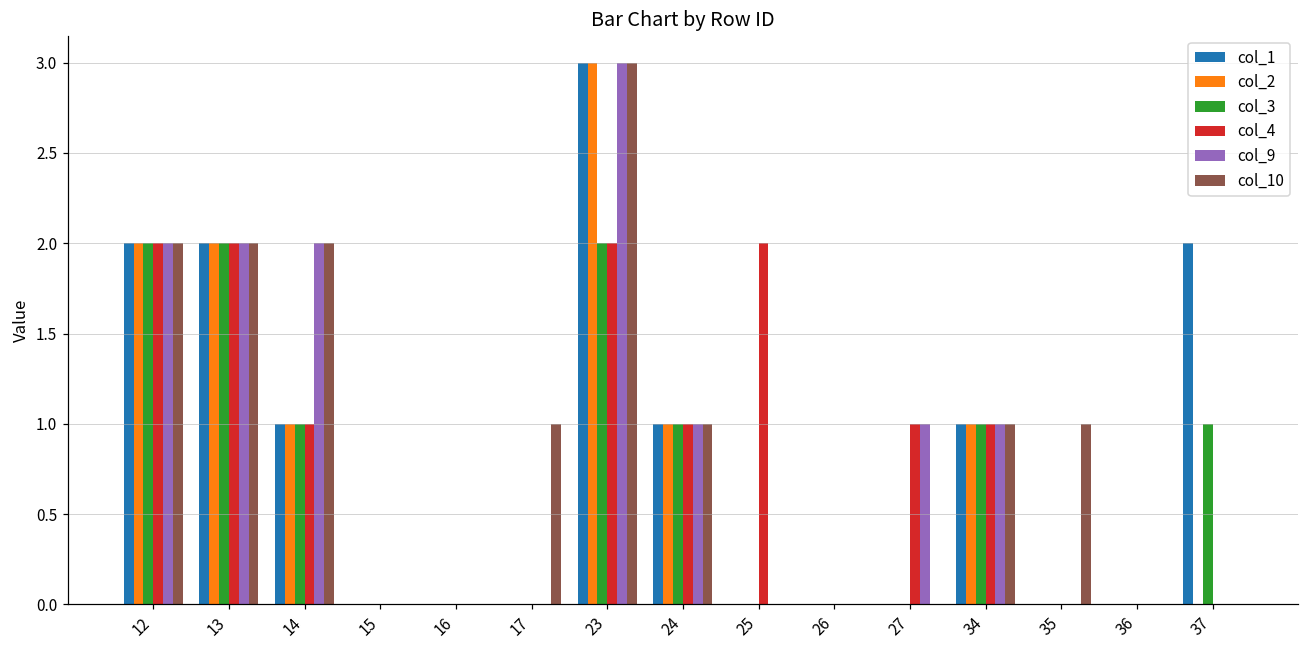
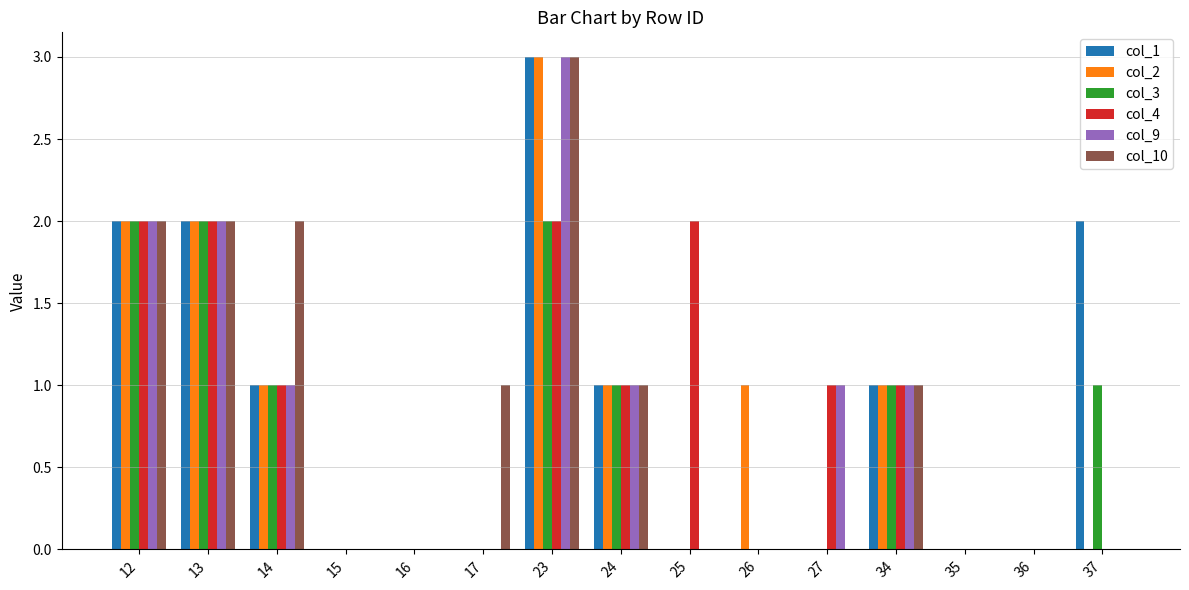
col_9, 14: 2 -> 1
col_2, 26: 0 -> 1
col_10, 35: 1 -> 0
